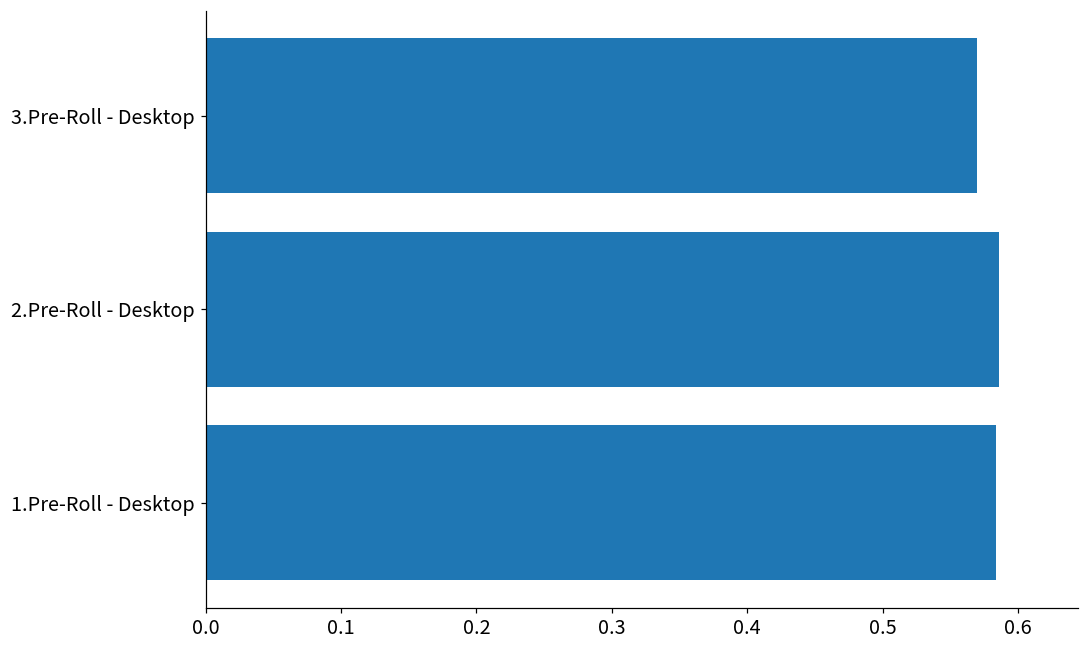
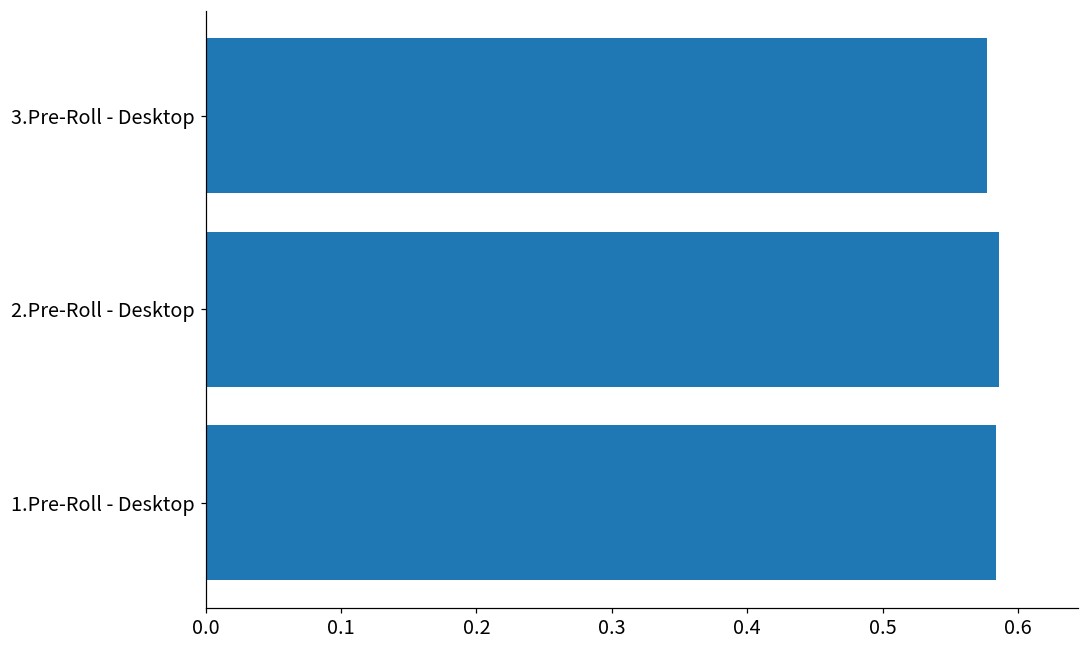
3.Pre-Roll - Desktop: 0.569 -> 0.577
